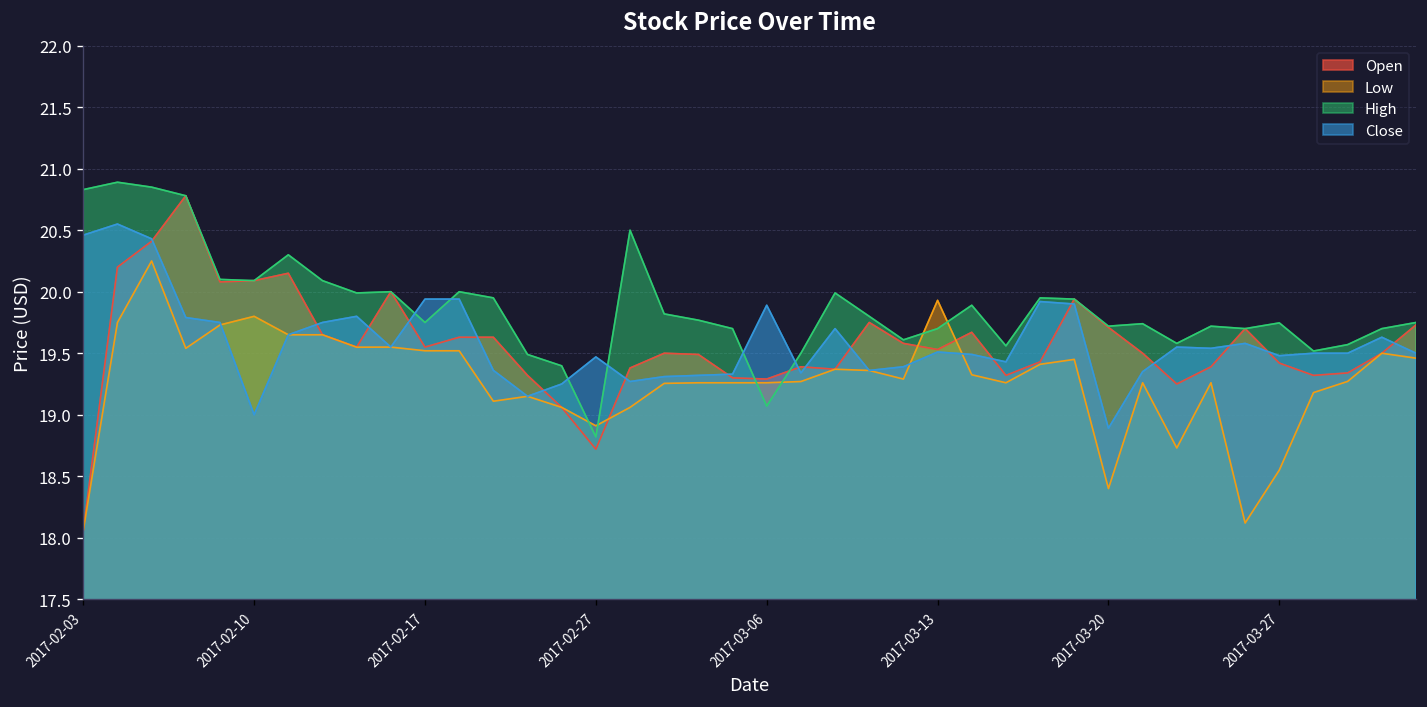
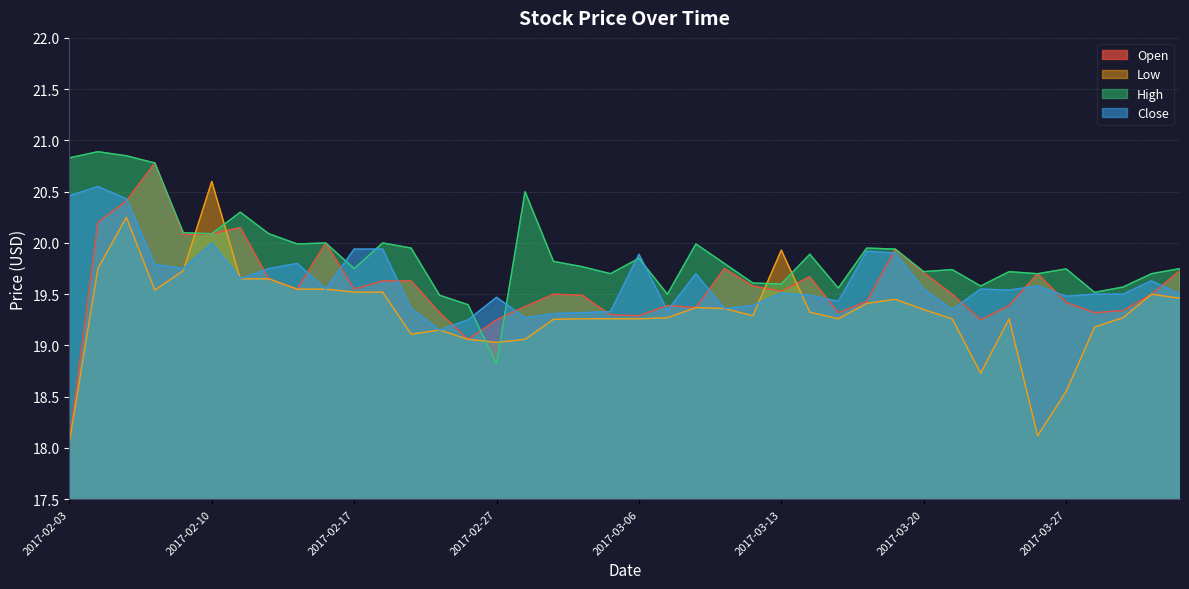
Low, 2017-02-10: 19.8 -> 20.6
Close, 2017-02-10: 19 -> 20
Open, 2017-02-27: 18.72 -> 19.25
Low, 2017-02-27: 18.91 -> 19.03
High, 2017-03-06: 19.07 -> 19.85
High, 2017-03-13: 19.7 -> 19.6
Low, 2017-03-20: 18.40 -> 19.35
Close, 2017-03-20: 18.89 -> 19.55
